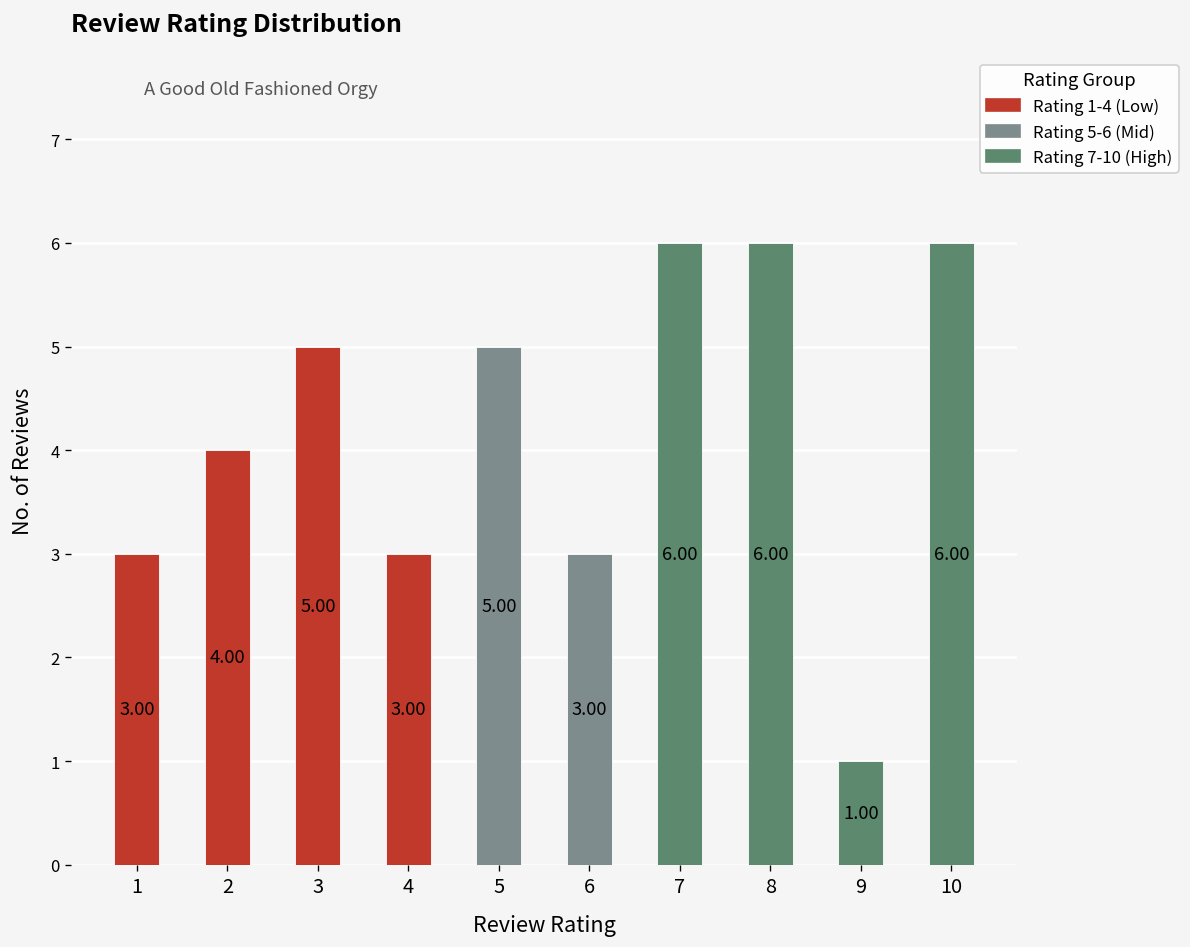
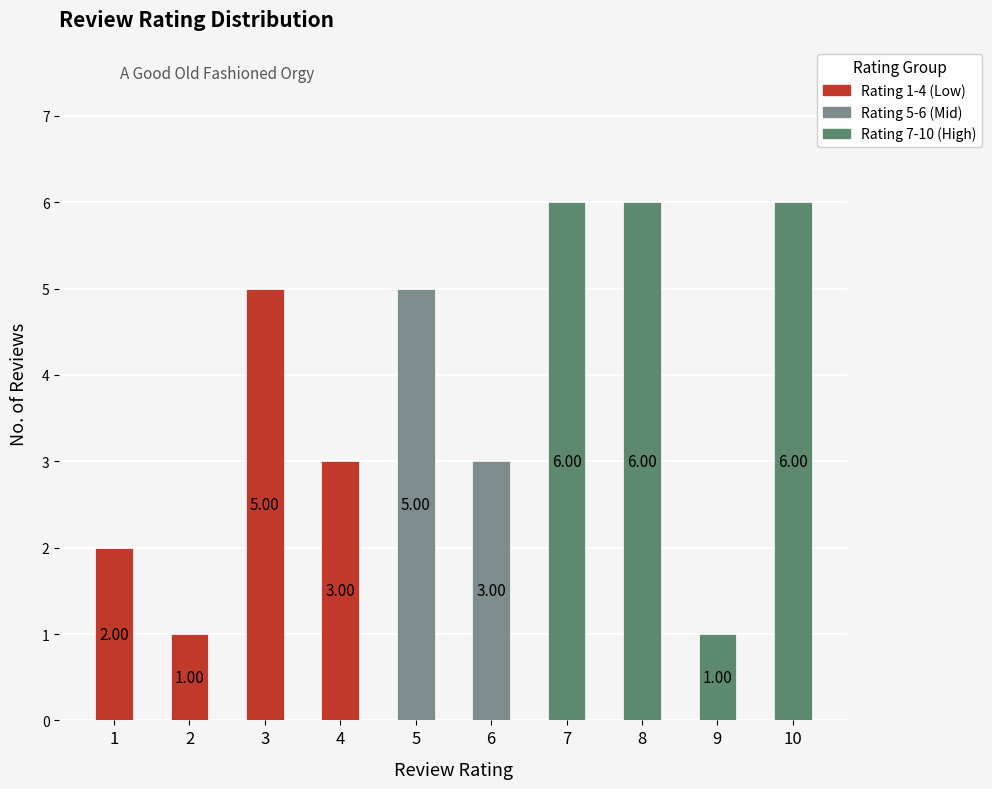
1: 3.00 -> 2.00
2: 4.00 -> 1.00
